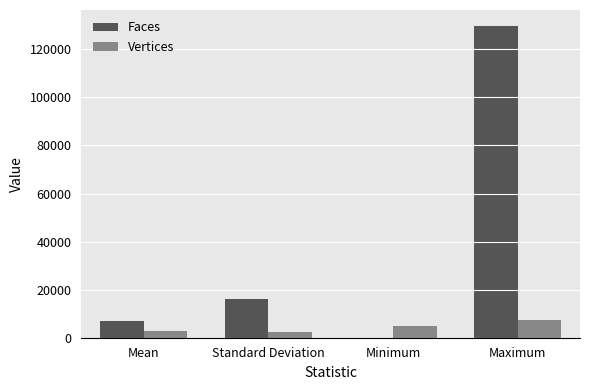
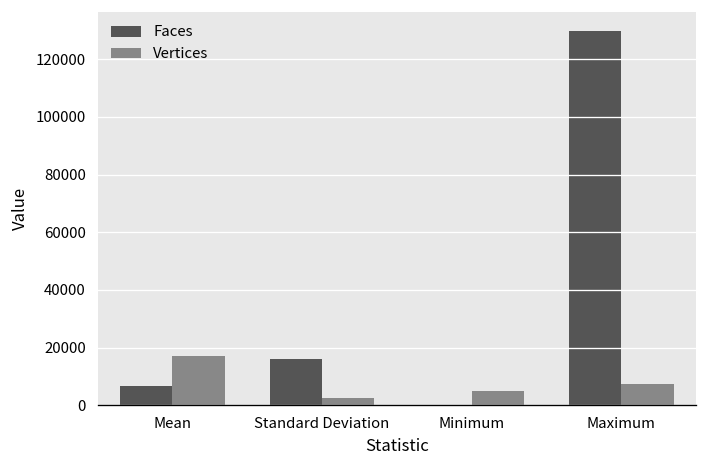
Vertices, Mean: 3000 -> 17000
